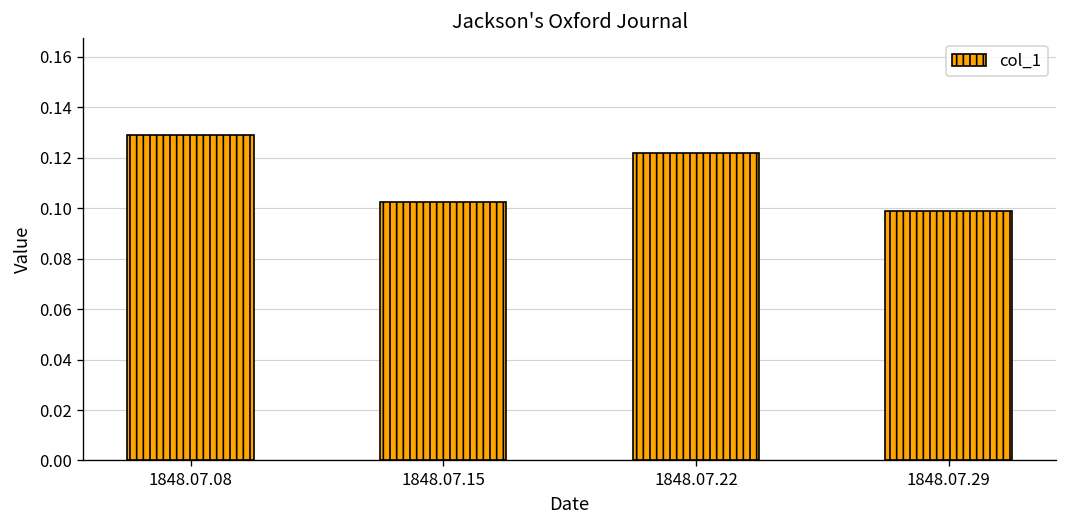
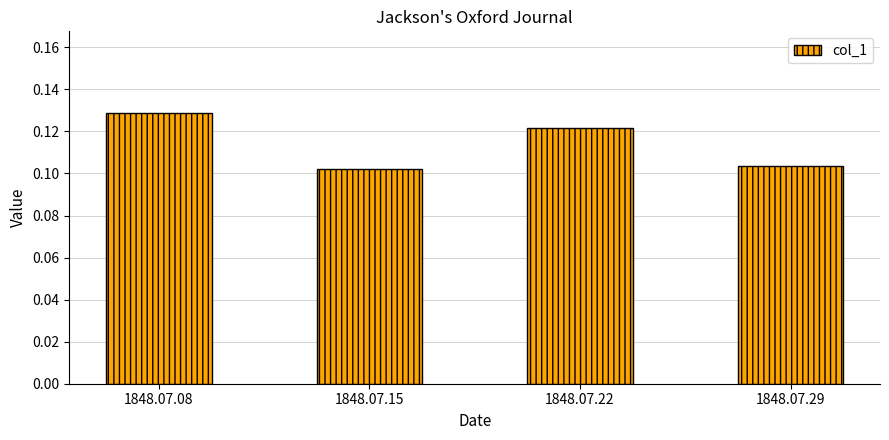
1848.07.29: 0.099 -> 0.104
